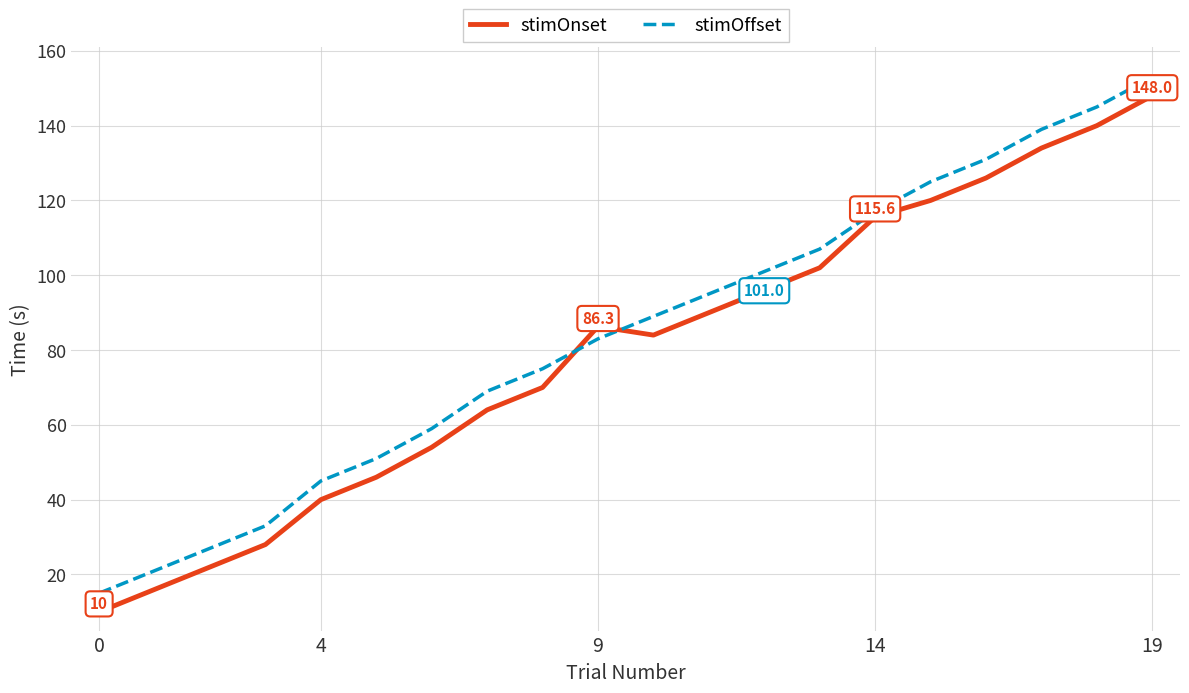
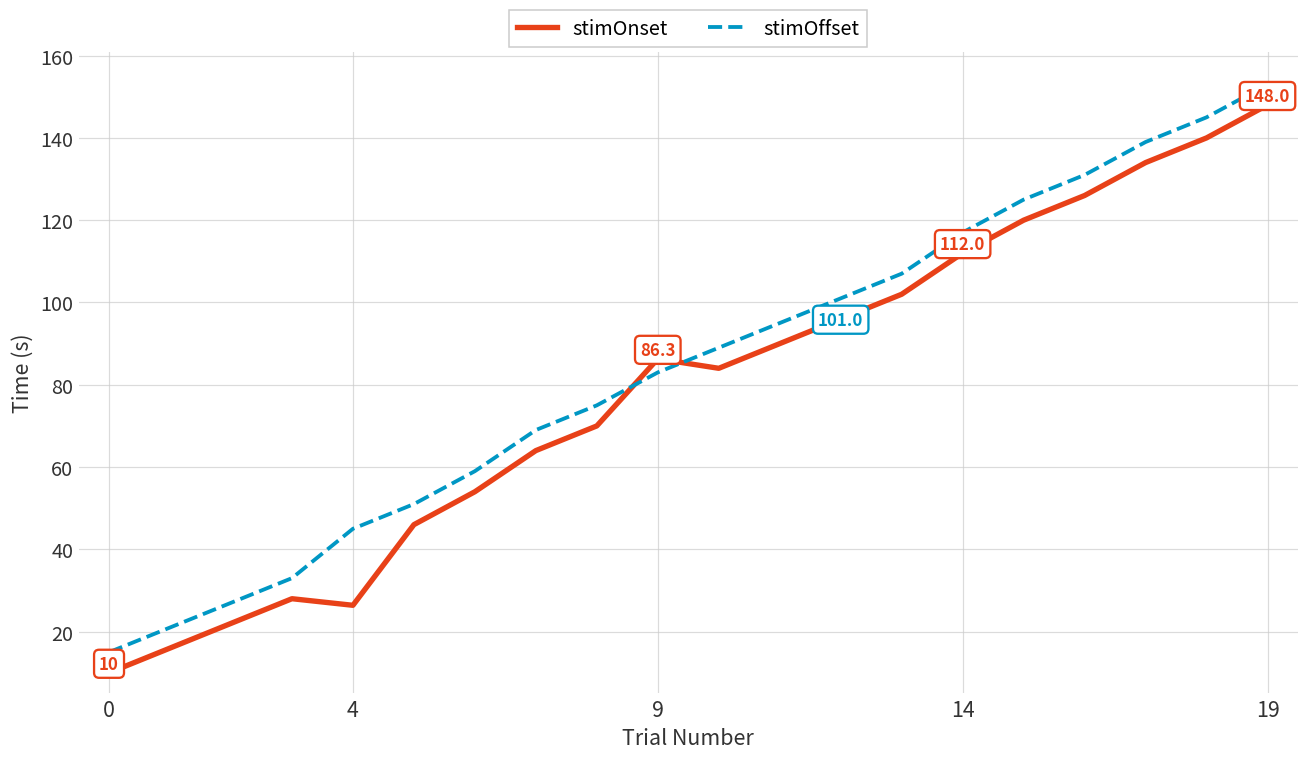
stimOnset, 4: 40 -> 26
stimOnset, 14: 115.6 -> 112.0
